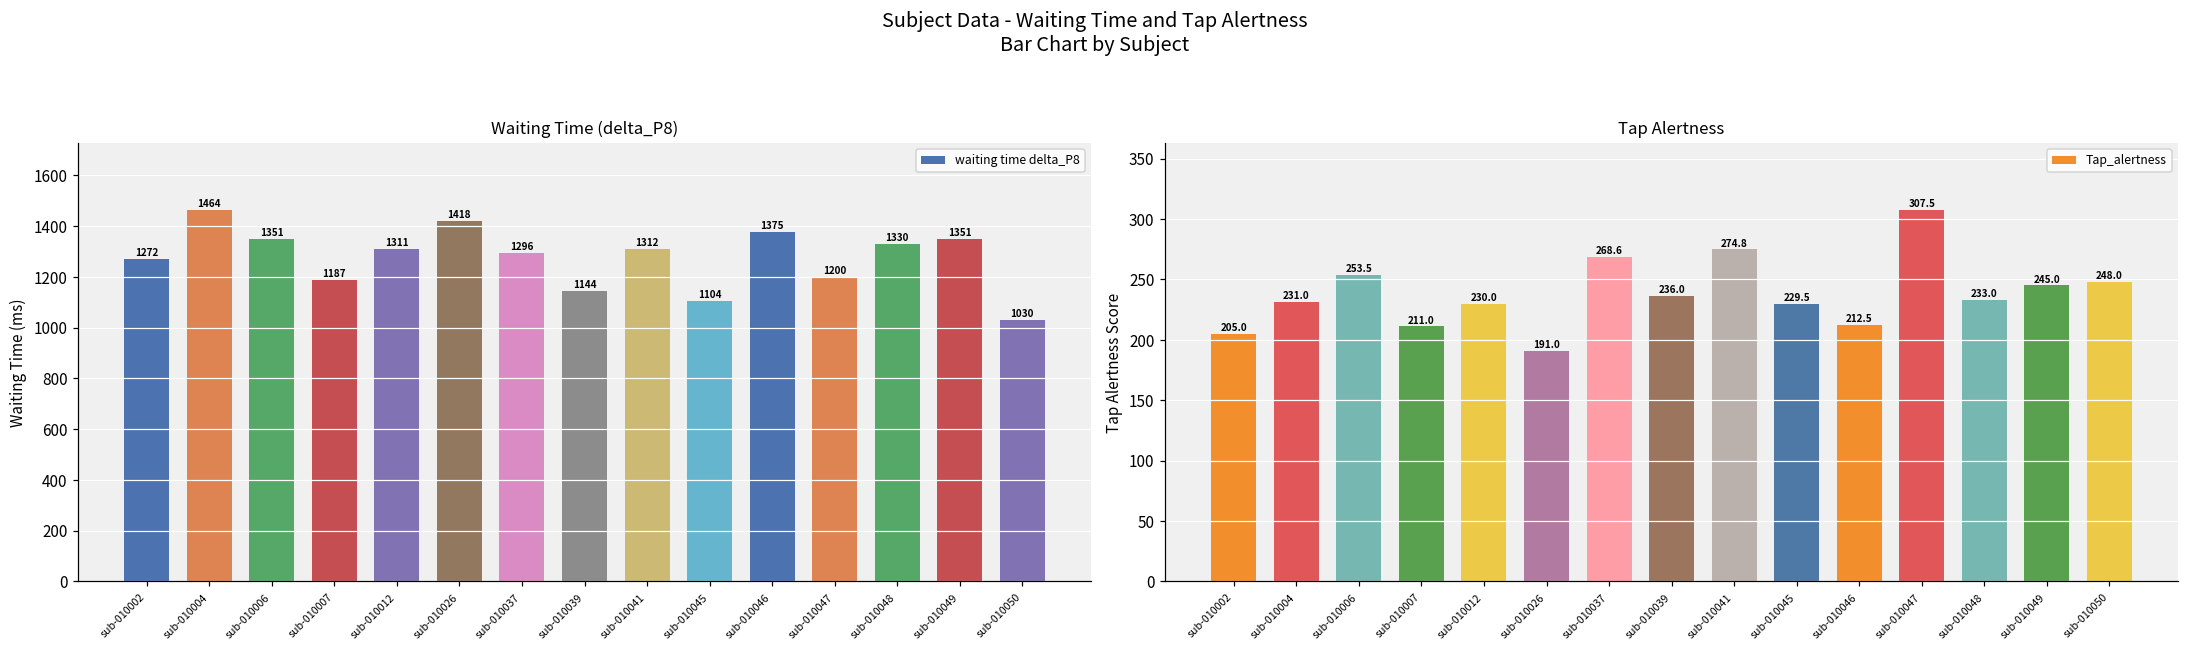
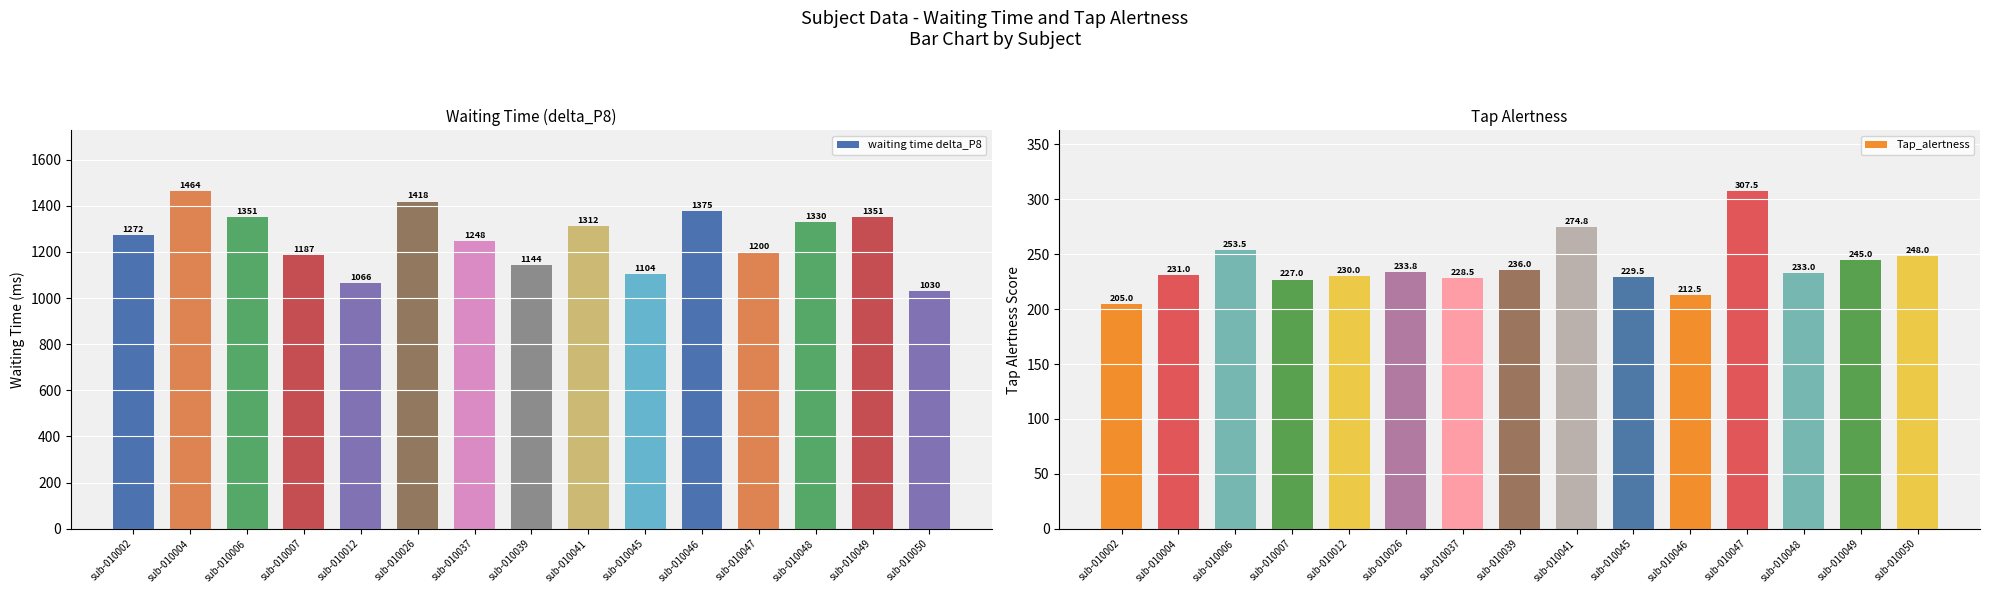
Waiting Time (delta_P8), sub-010012: 1311 -> 1066
Waiting Time (delta_P8), sub-010037: 1296 -> 1248
Tap Alertness, sub-010007: 211.0 -> 227.0
Tap Alertness, sub-010026: 191.0 -> 233.8
Tap Alertness, sub-010037: 268.6 -> 228.5
